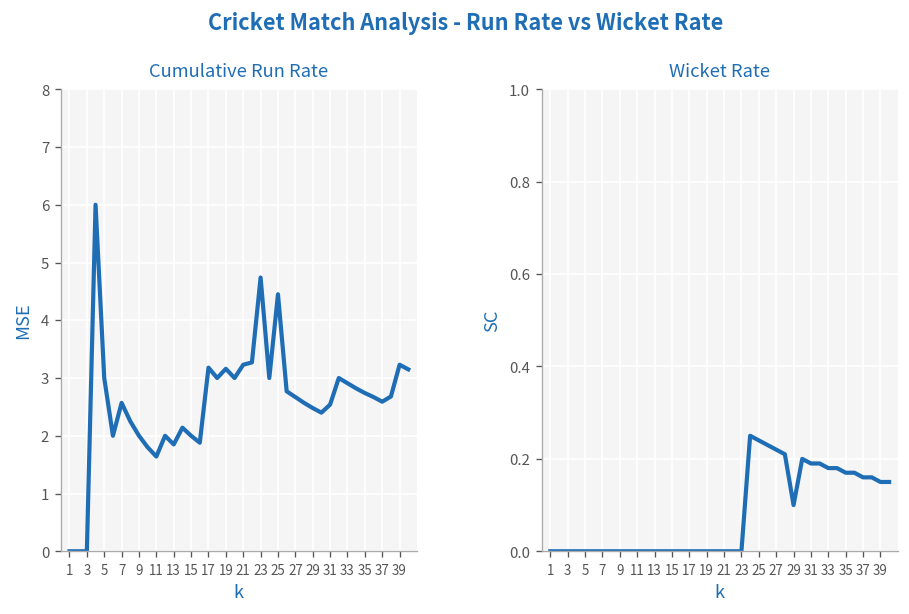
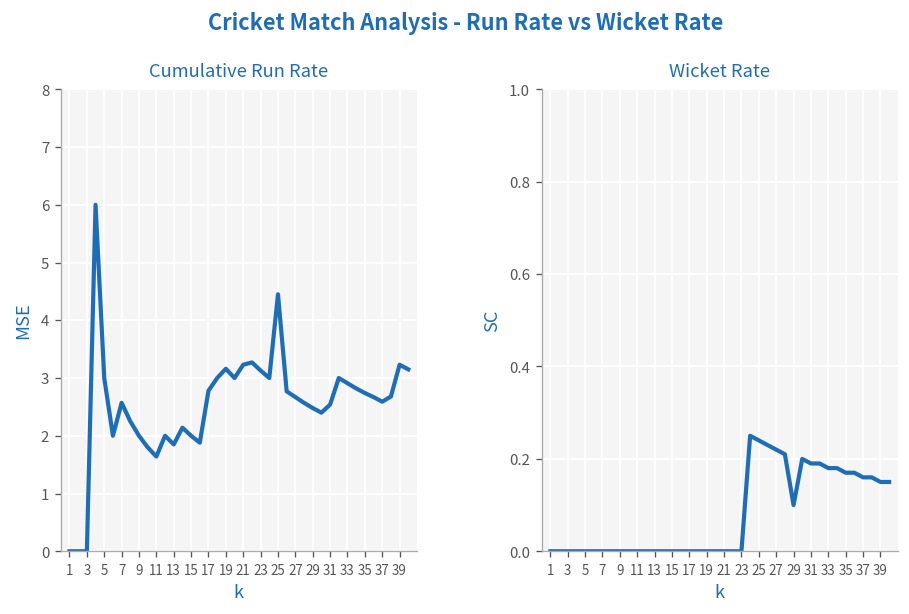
Cumulative Run Rate, 17: 3.2 -> 2.8
Cumulative Run Rate, 23: 4.7 -> 3.1
